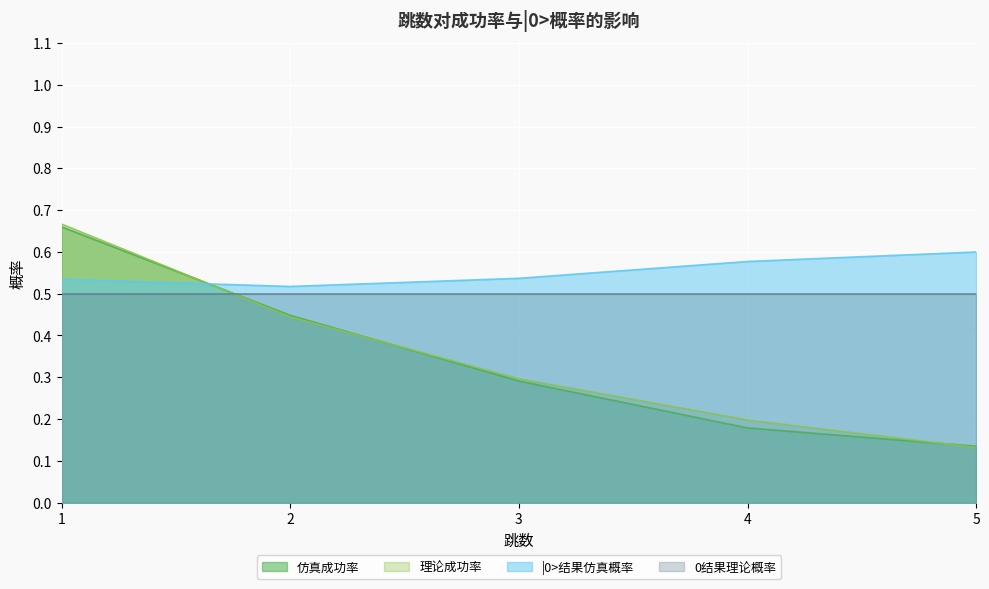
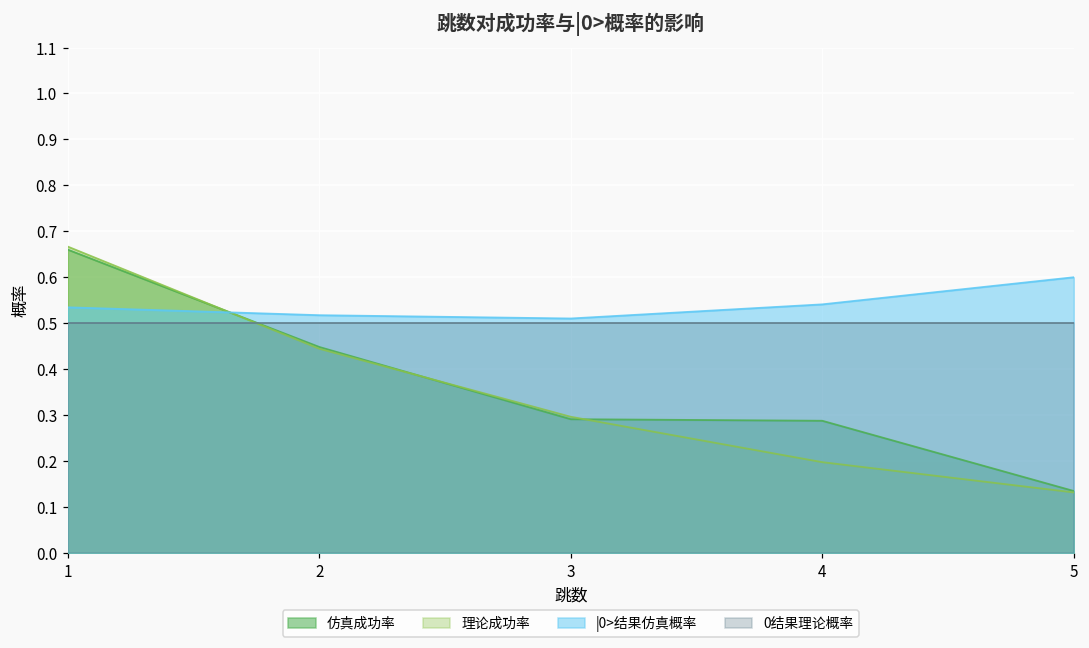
|0>结果仿真概率, 3: 0.54 -> 0.51
仿真成功率, 4: 0.18 -> 0.29
|0>结果仿真概率, 4: 0.58 -> 0.54
